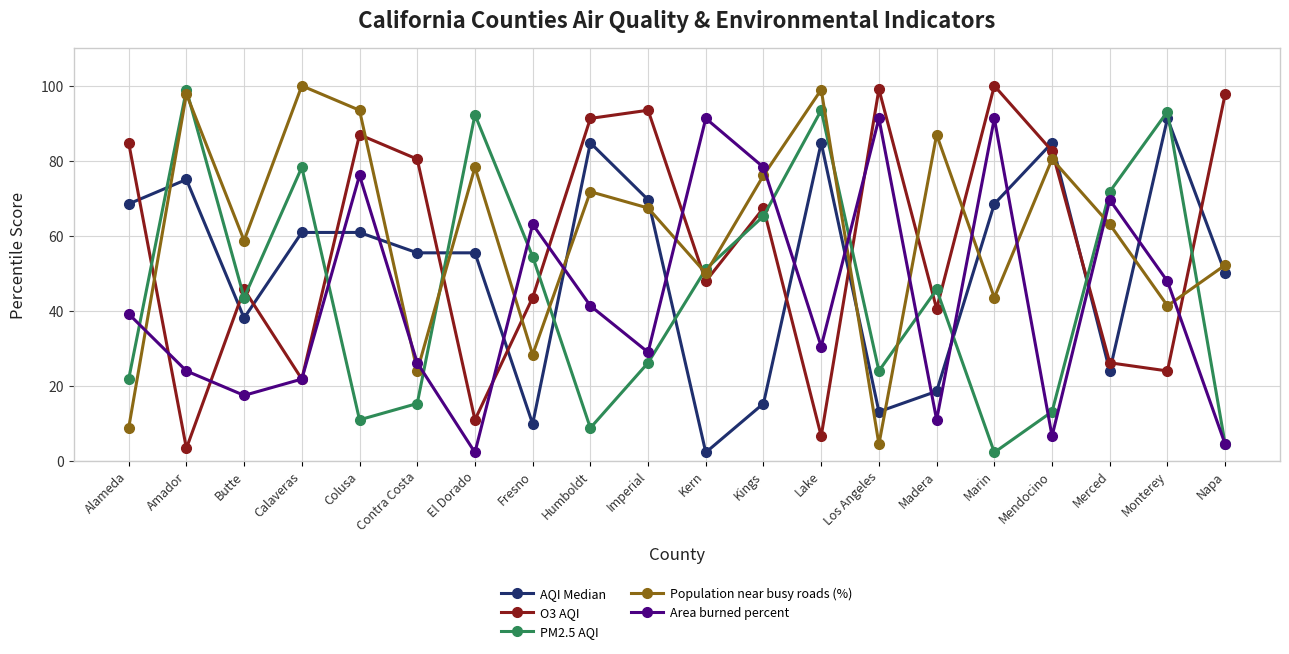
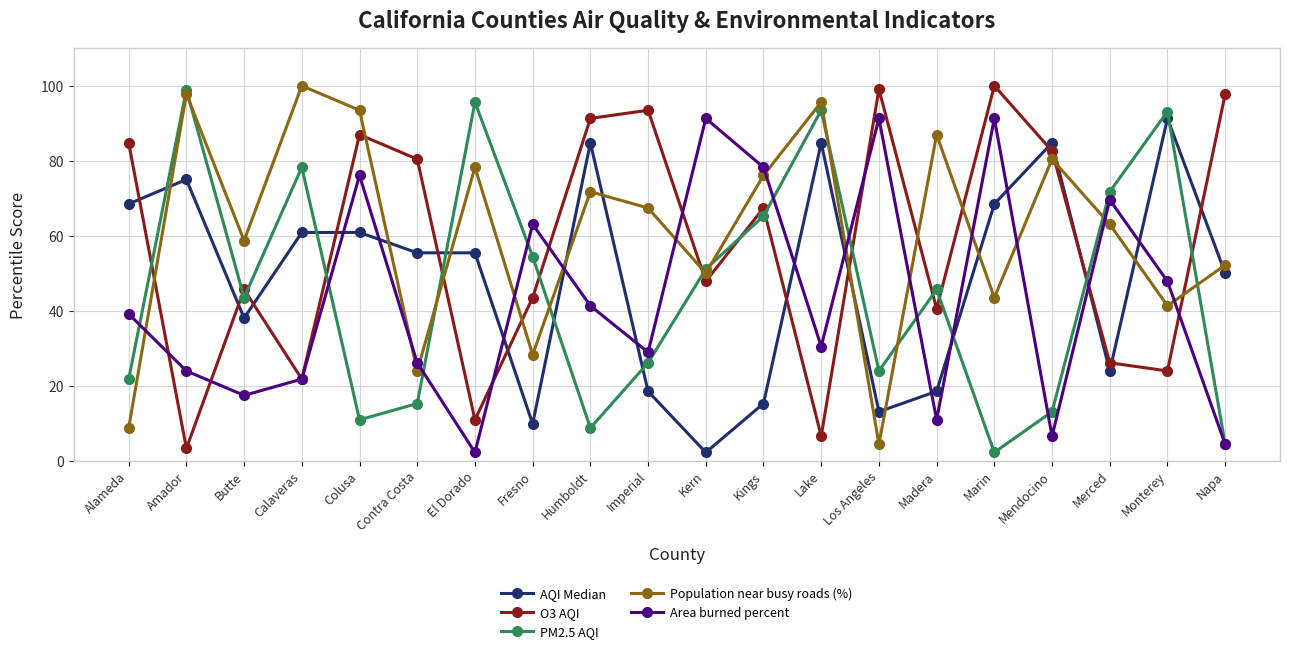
PM2.5 AQI, El Dorado: 92 -> 96
AQI Median, Imperial: 70 -> 18
Population near busy roads (%), Lake: 99 -> 96
